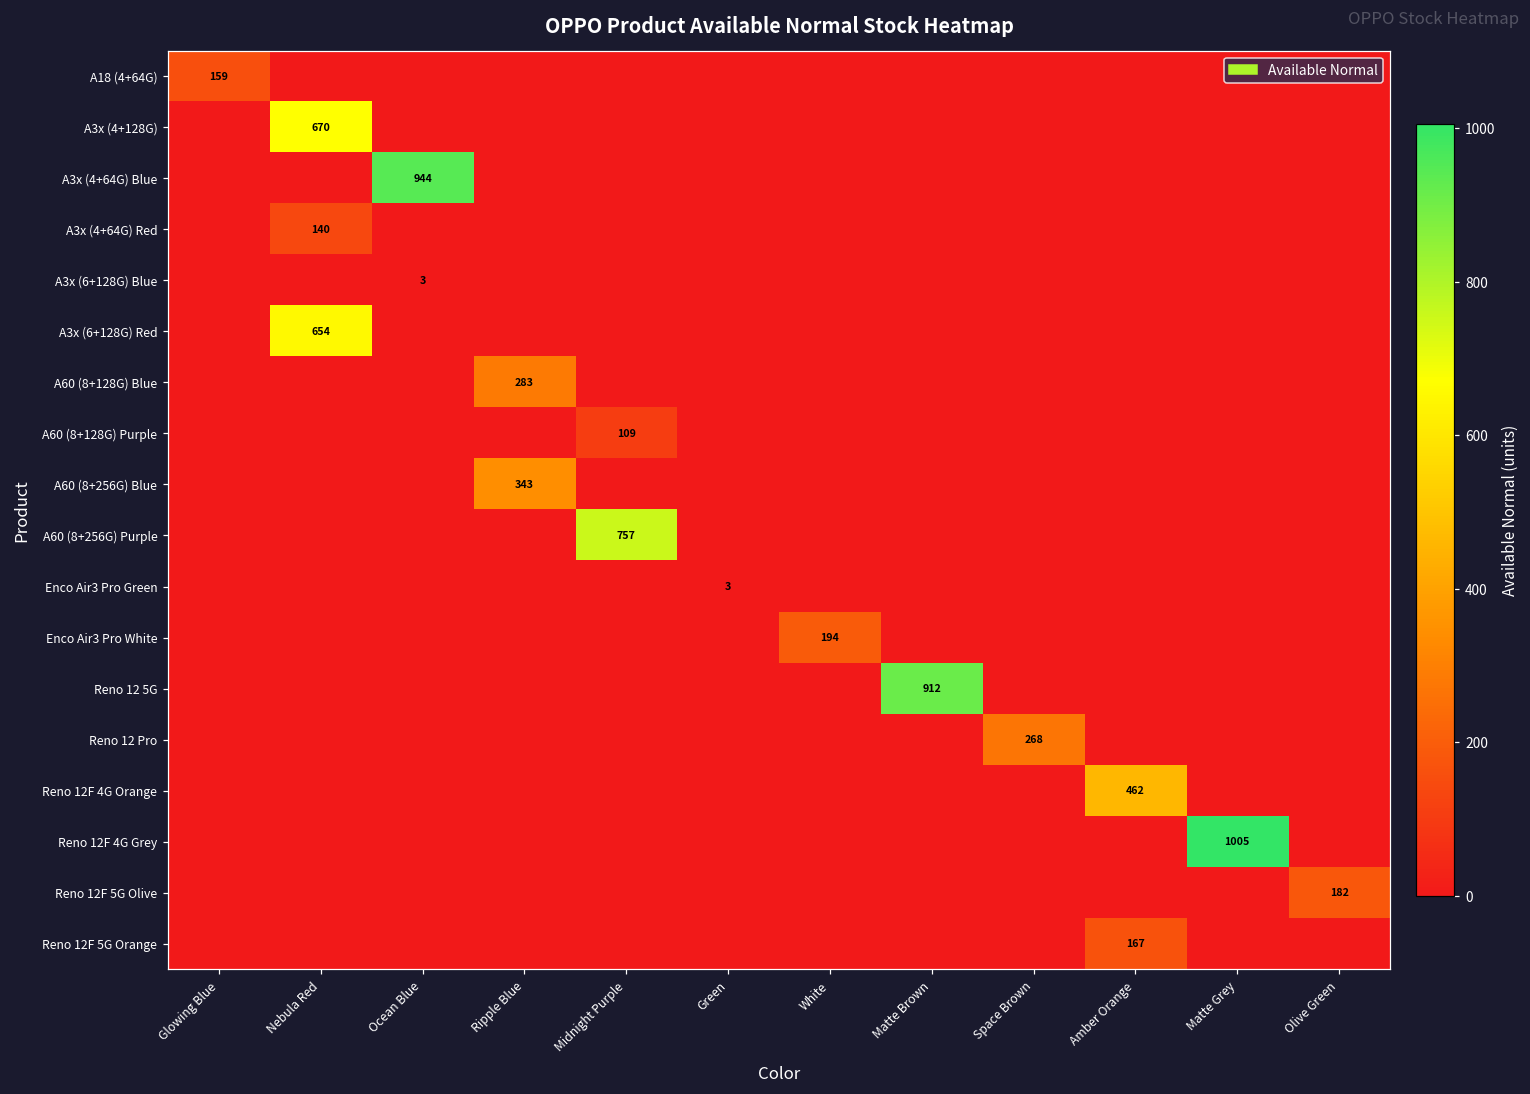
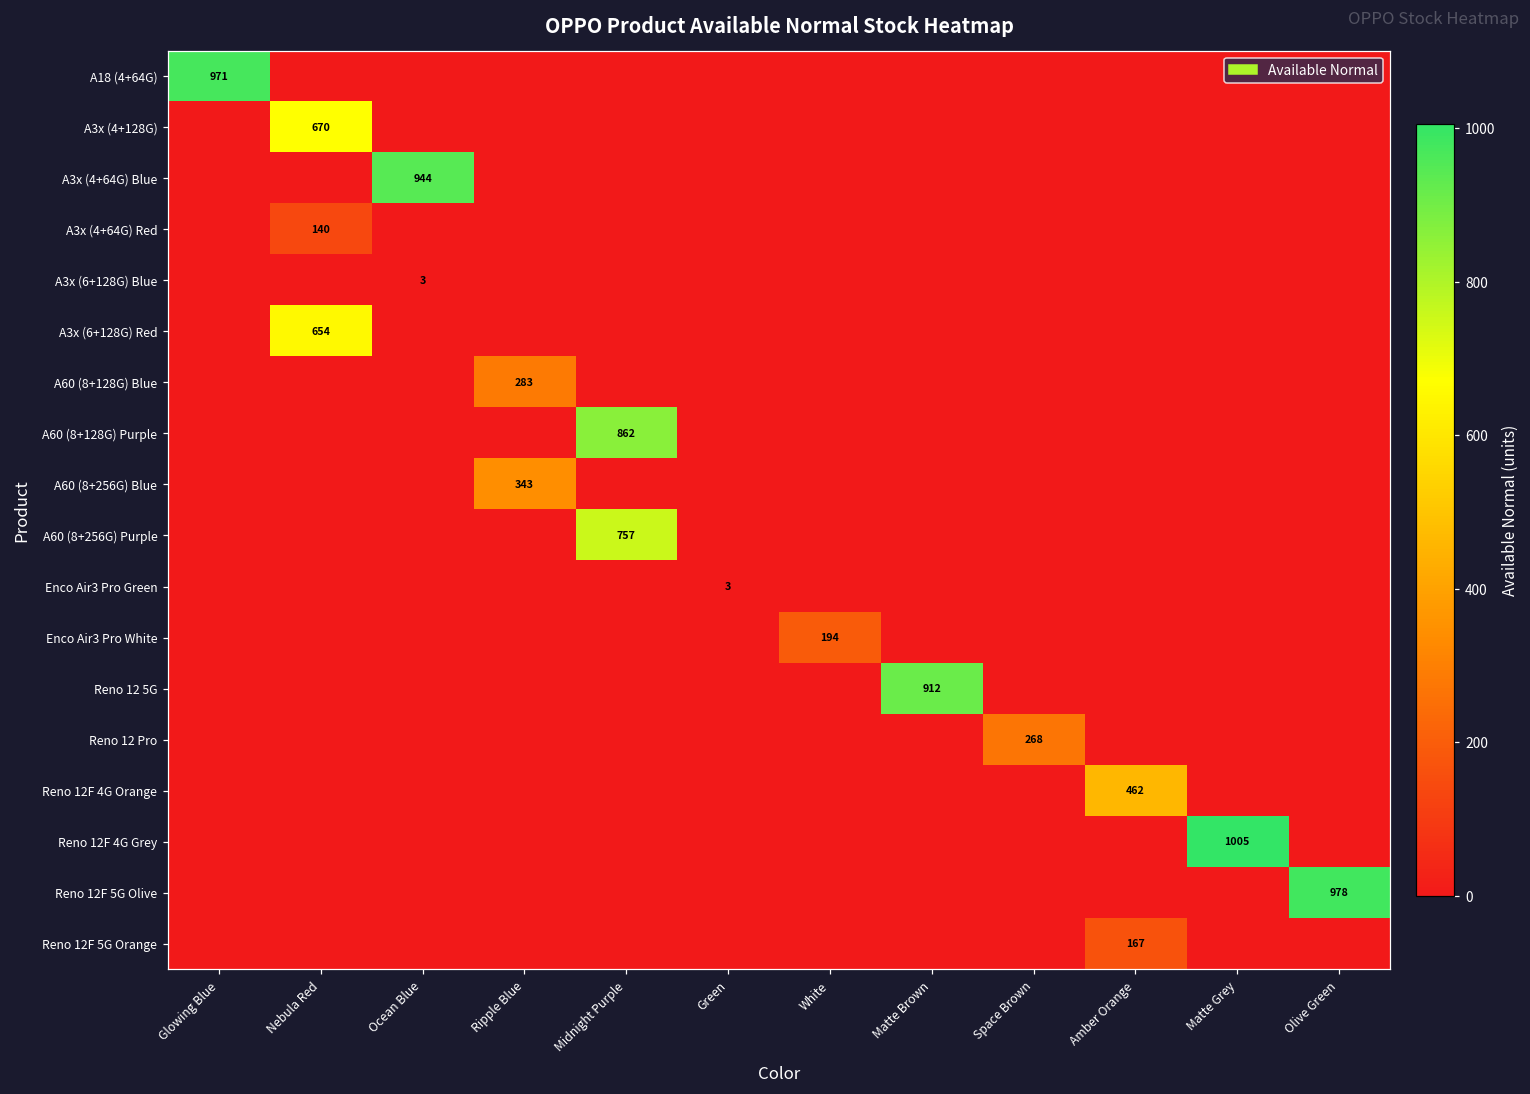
A18 (4+64G), Glowing Blue: 159 -> 971
A60 (8+128G) Purple, Midnight Purple: 109 -> 862
Reno 12F 5G Olive, Olive Green: 182 -> 978
